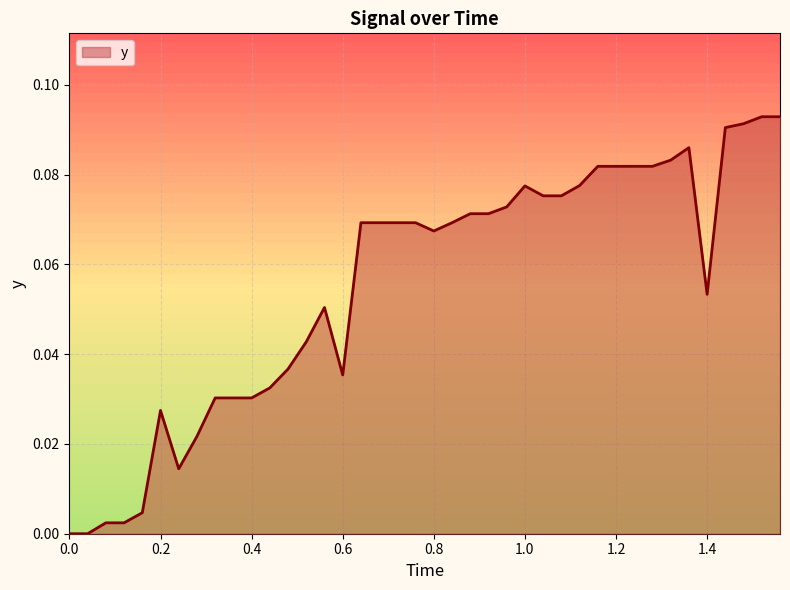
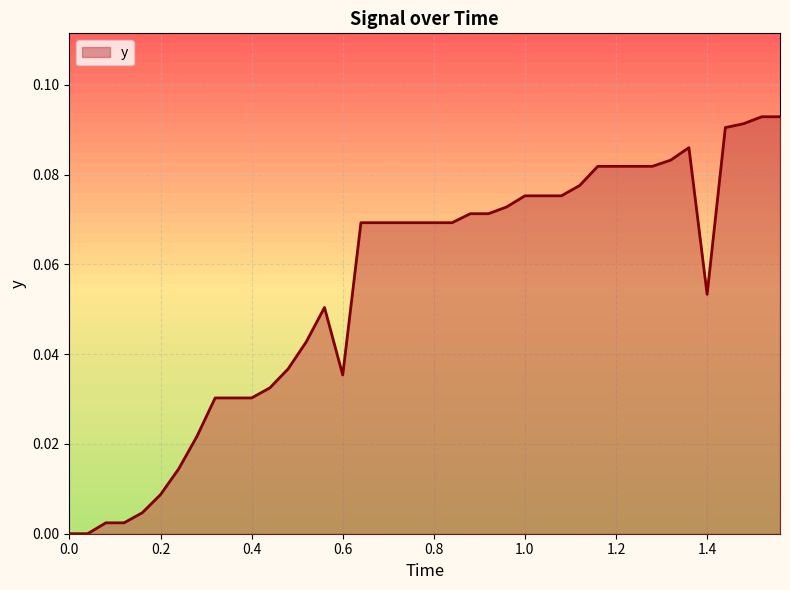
0.2: 0.027 -> 0.009
0.8: 0.067 -> 0.069
1.0: 0.077 -> 0.075
